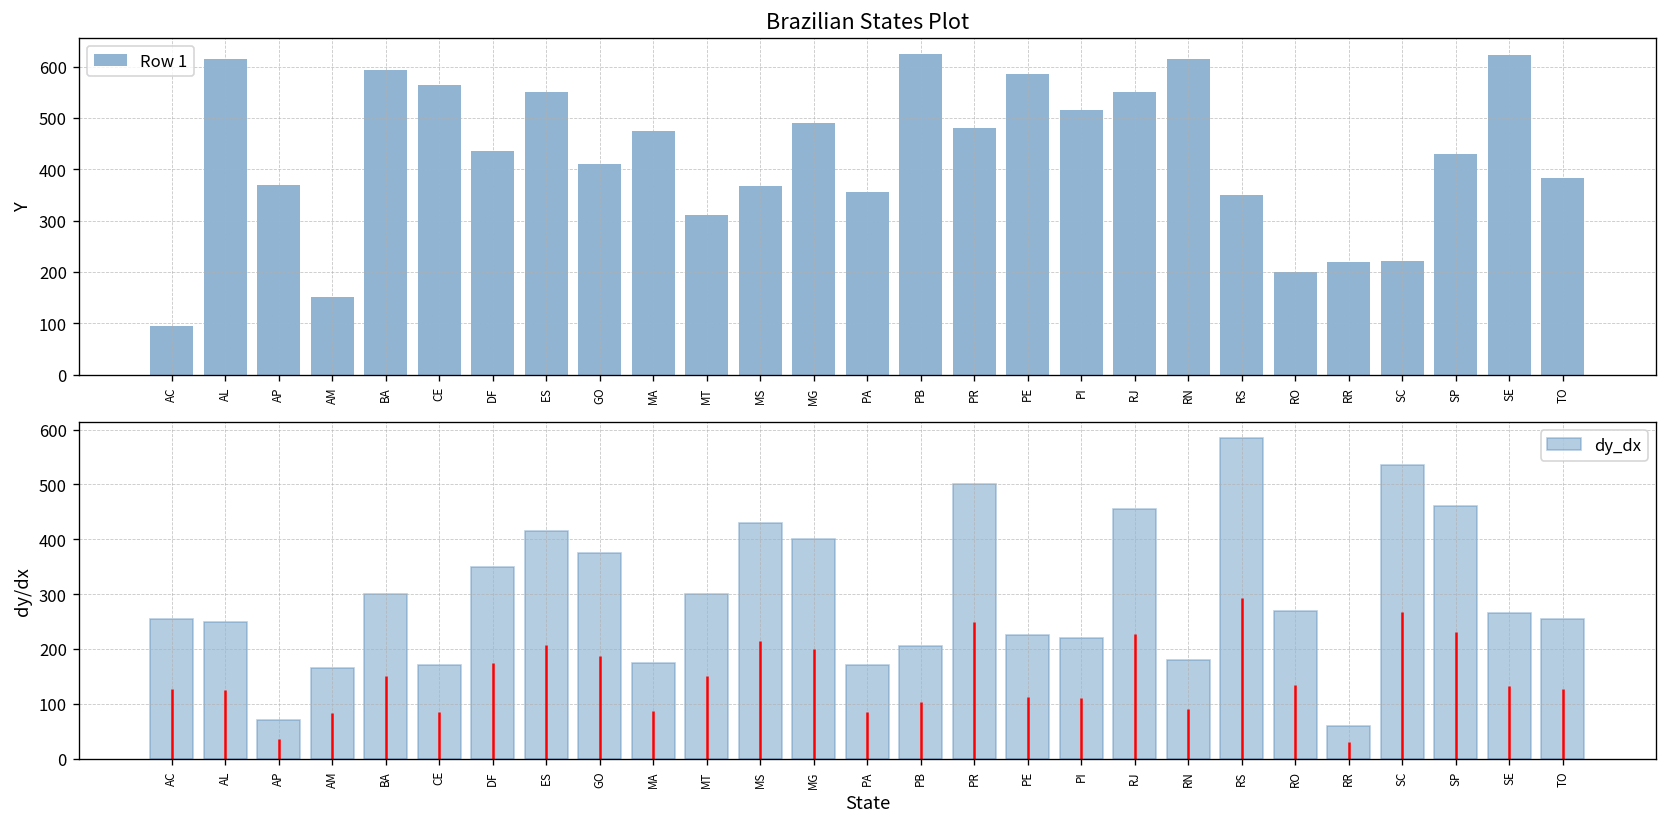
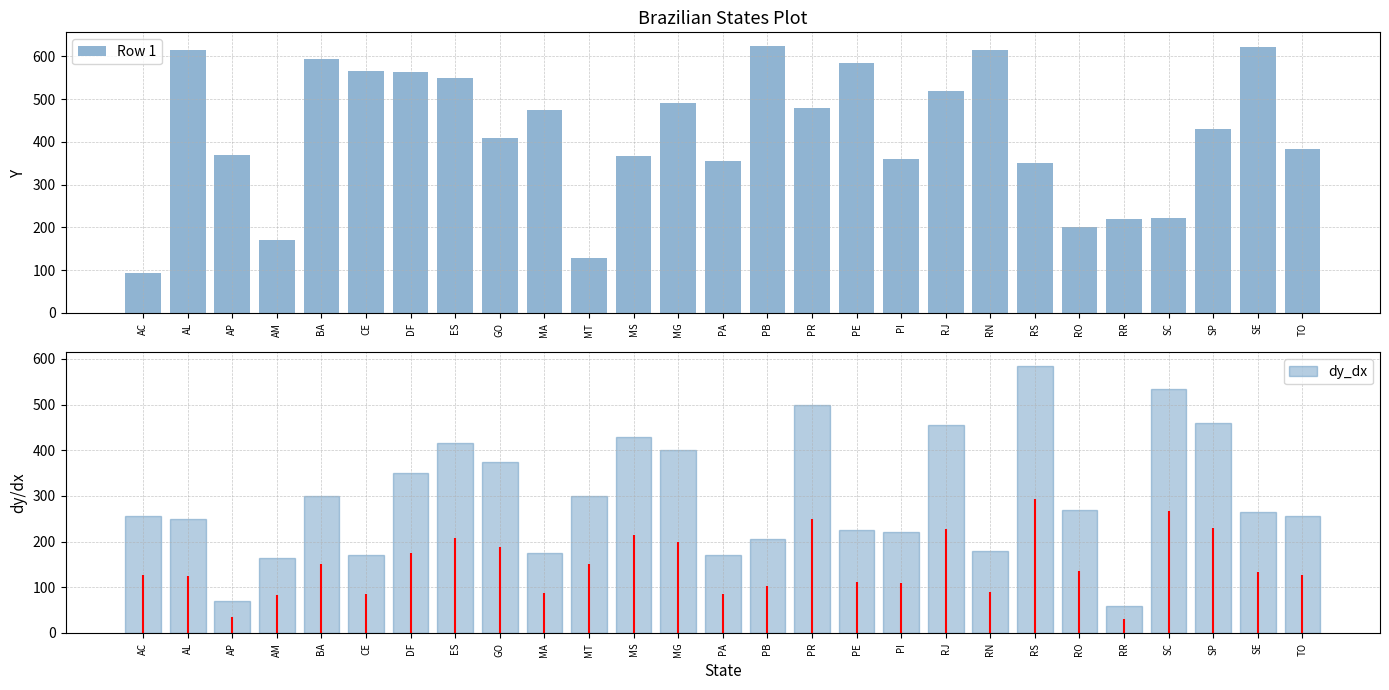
Brazilian States Plot, AM: 150 -> 170
Brazilian States Plot, DF: 440 -> 560
Brazilian States Plot, MT: 310 -> 130
Brazilian States Plot, PI: 520 -> 360
Brazilian States Plot, RJ: 550 -> 520
